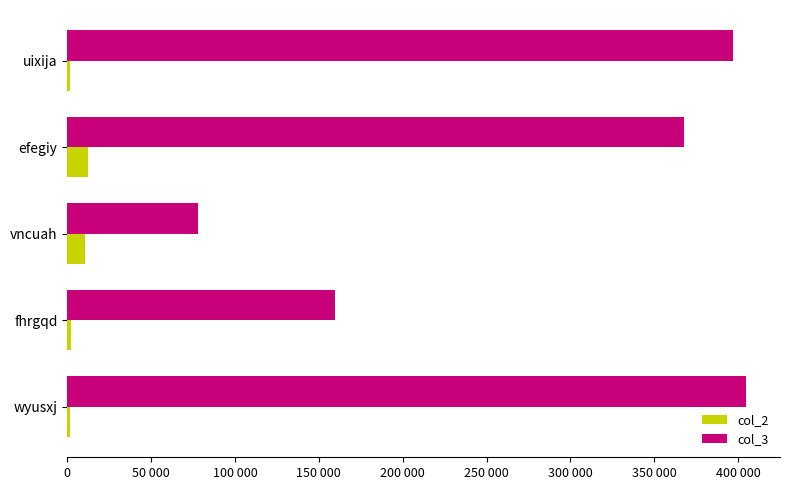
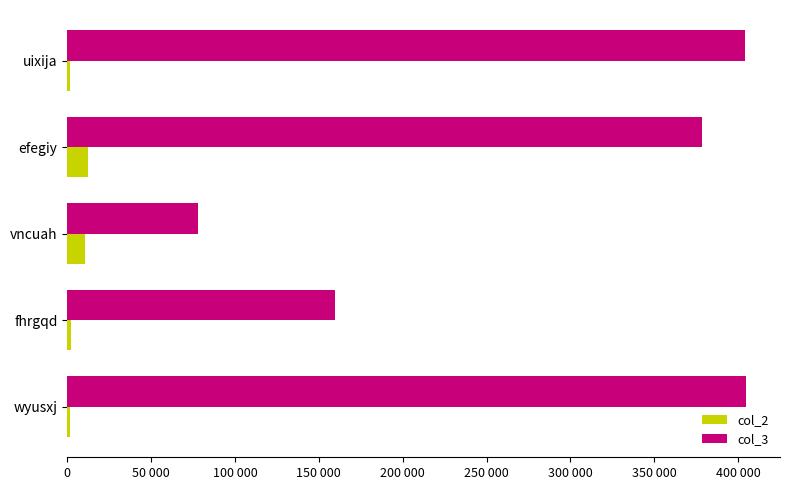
col_3, uixija: 397000 -> 404000
col_3, efegiy: 368000 -> 378000
